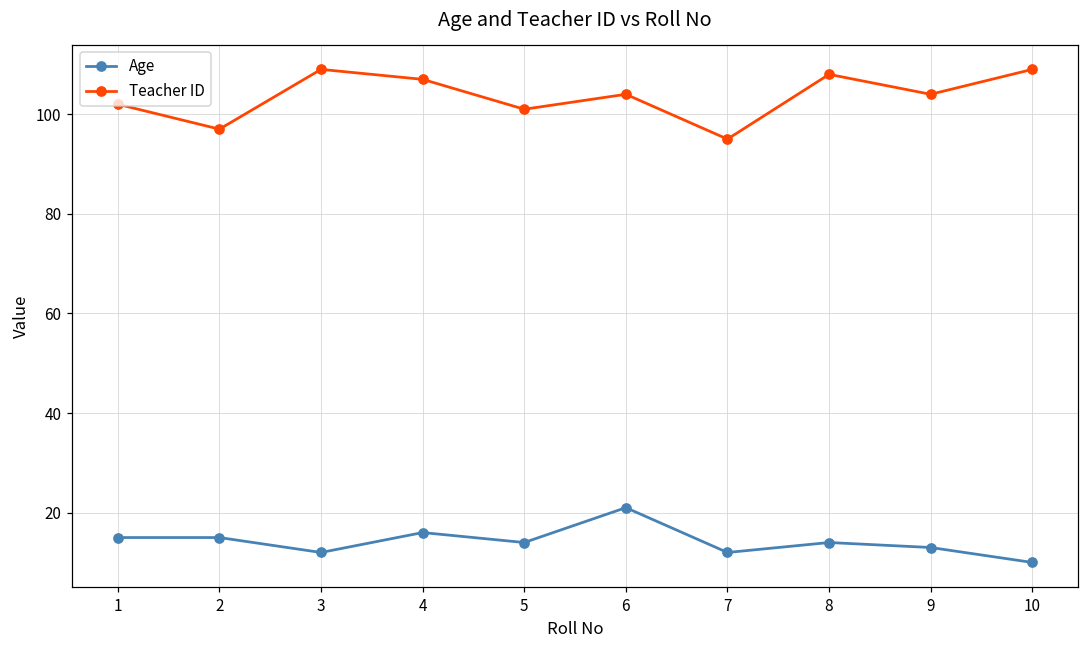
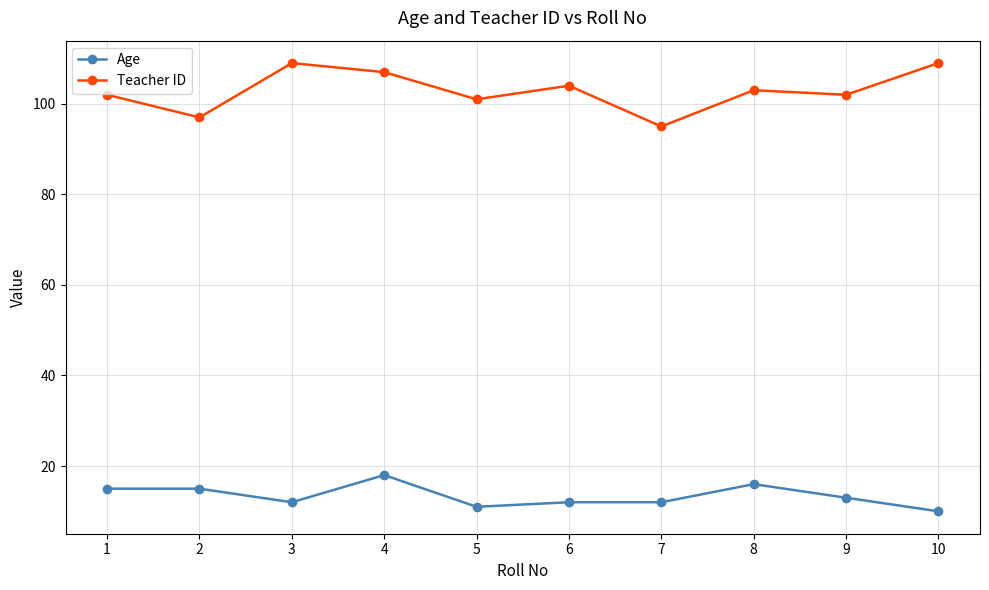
Age, 4: 16 -> 18
Age, 5: 14 -> 11
Age, 6: 21 -> 12
Age, 8: 14 -> 16
Teacher ID, 8: 108 -> 103
Teacher ID, 9: 104 -> 102
